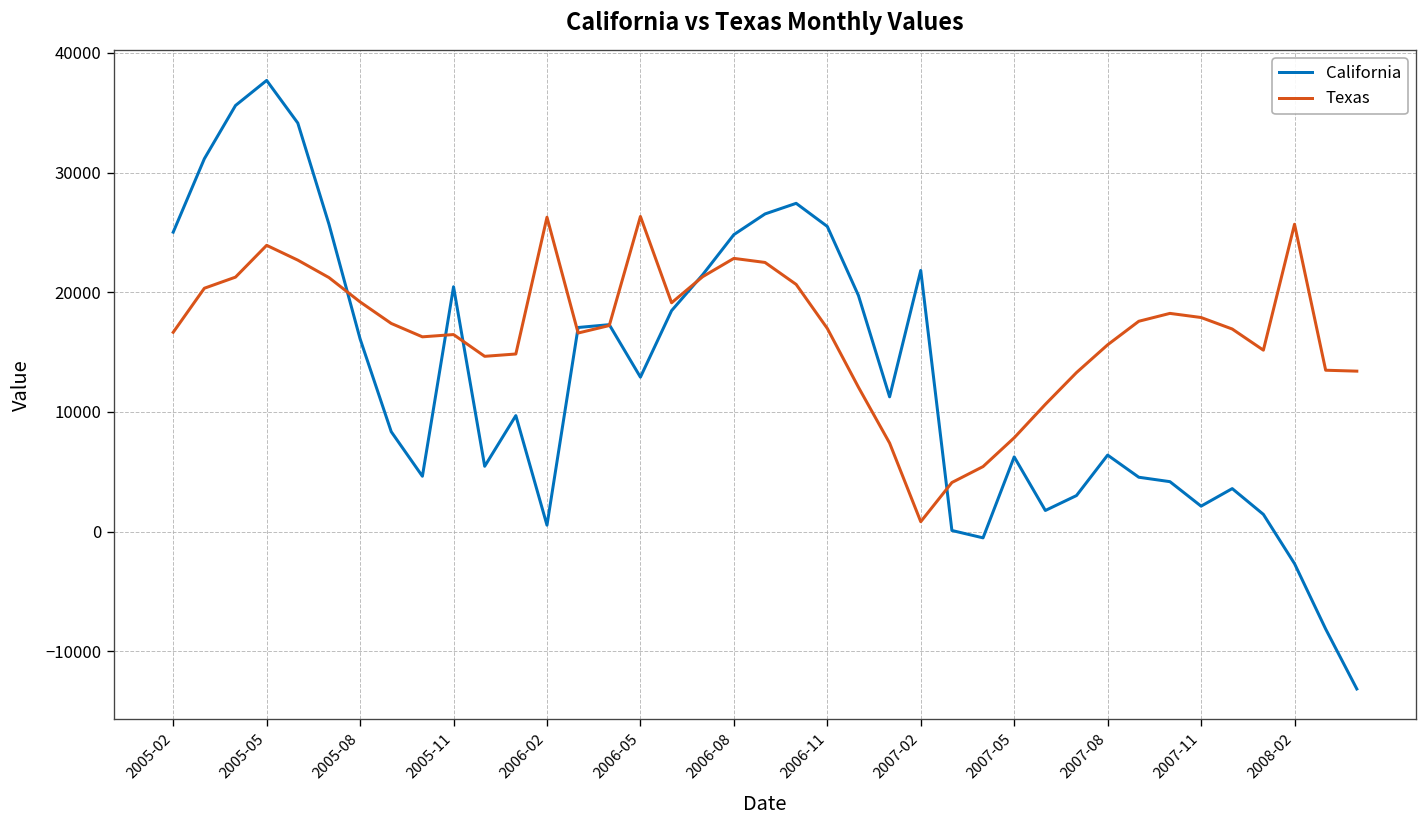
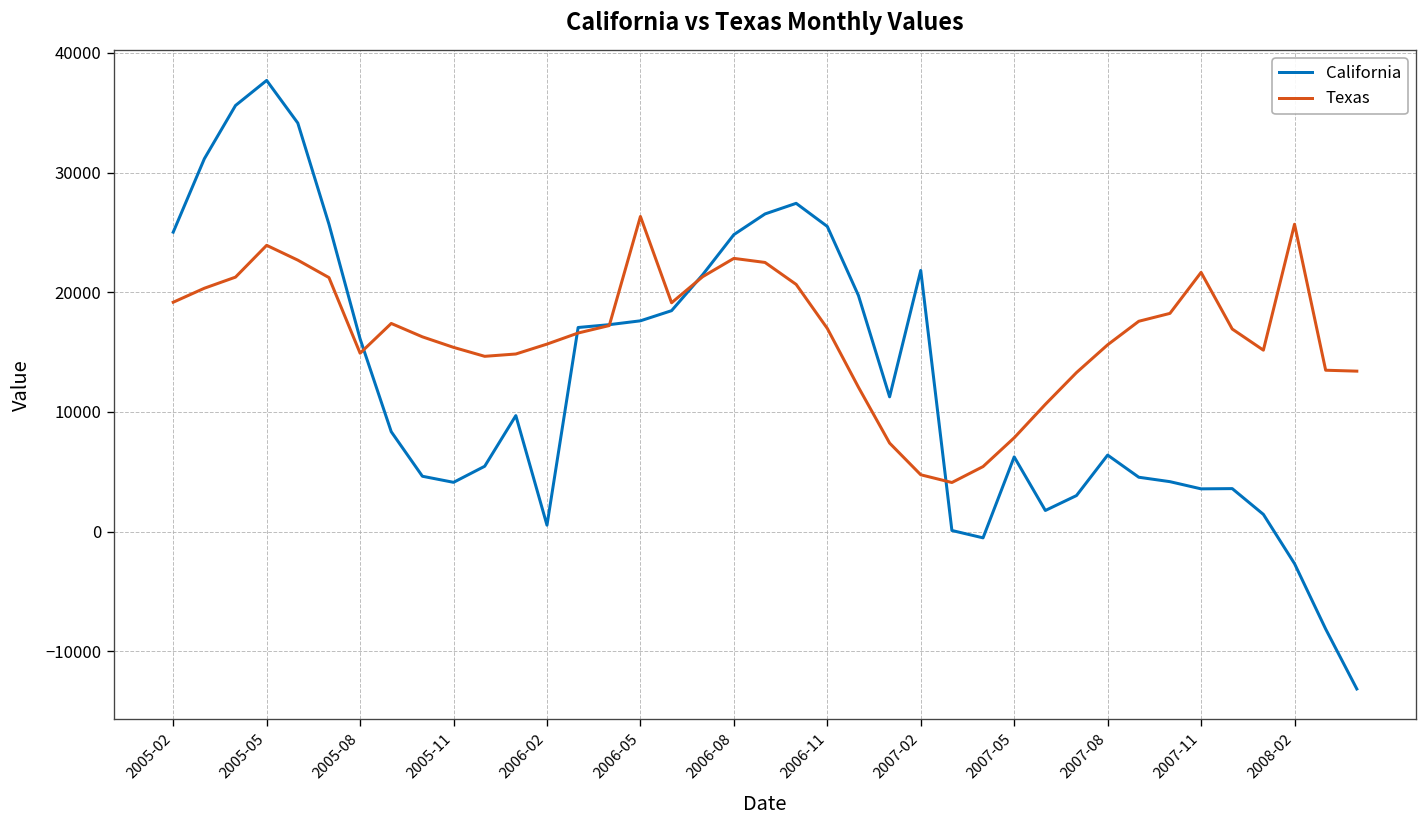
Texas, 2005-02: 17000 -> 19000
Texas, 2005-08: 19000 -> 15000
California, 2005-11: 20000 -> 4000
Texas, 2005-11: 16000 -> 15000
Texas, 2006-02: 26000 -> 16000
California, 2006-05: 13000 -> 18000
Texas, 2007-02: 1000 -> 5000
California, 2007-11: 2000 -> 4000
Texas, 2007-11: 18000 -> 22000
